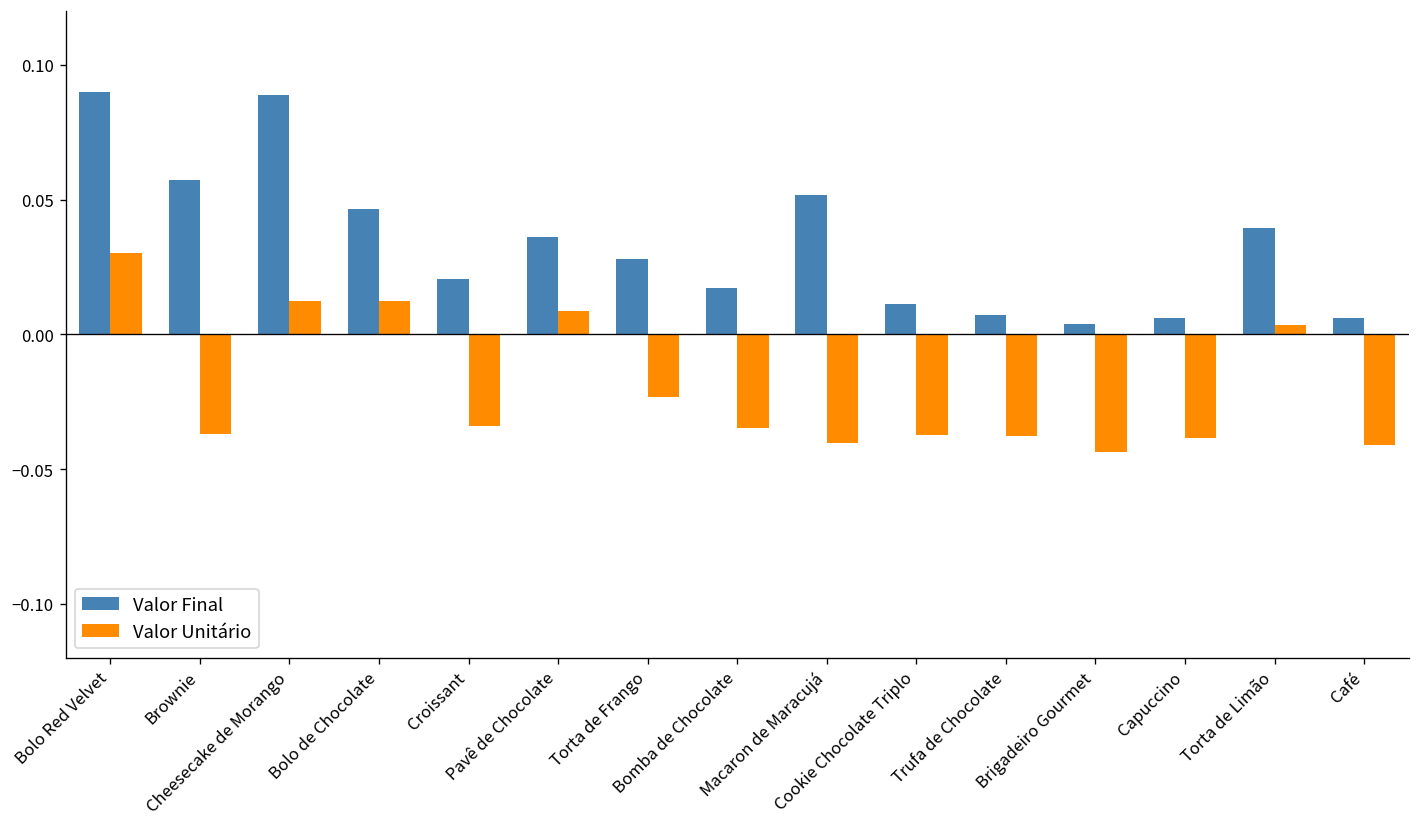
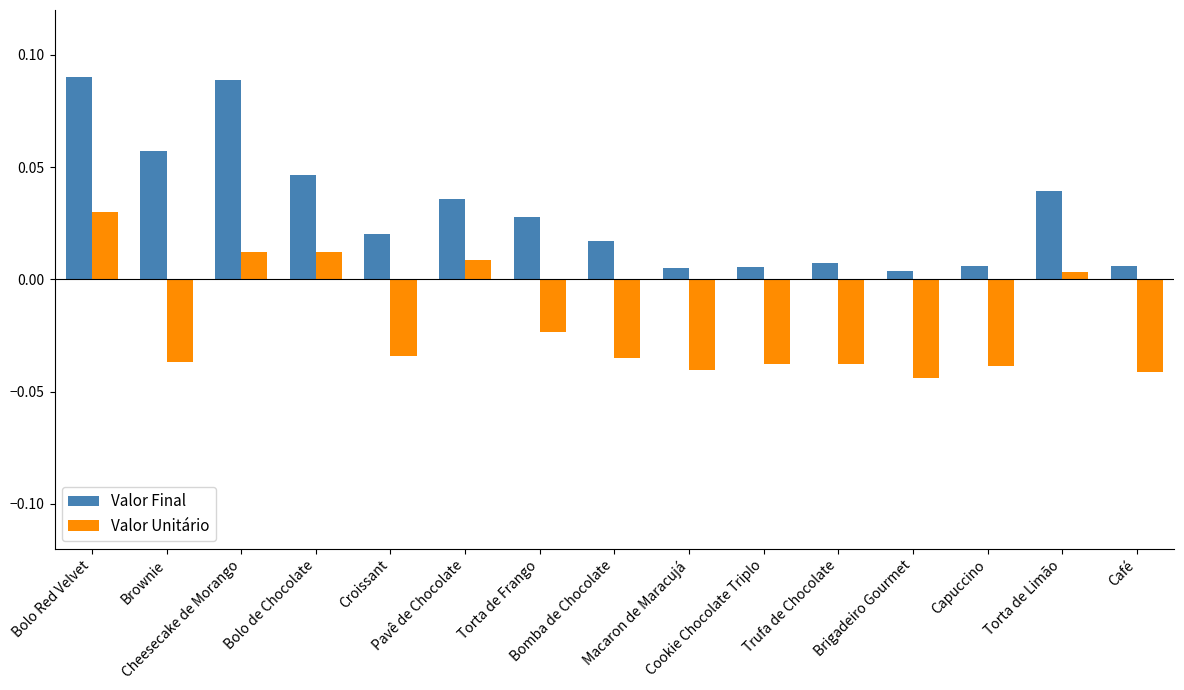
Valor Final, Macaron de Maracujá: 0.052 -> 0.005
Valor Final, Cookie Chocolate Triplo: 0.011 -> 0.006
